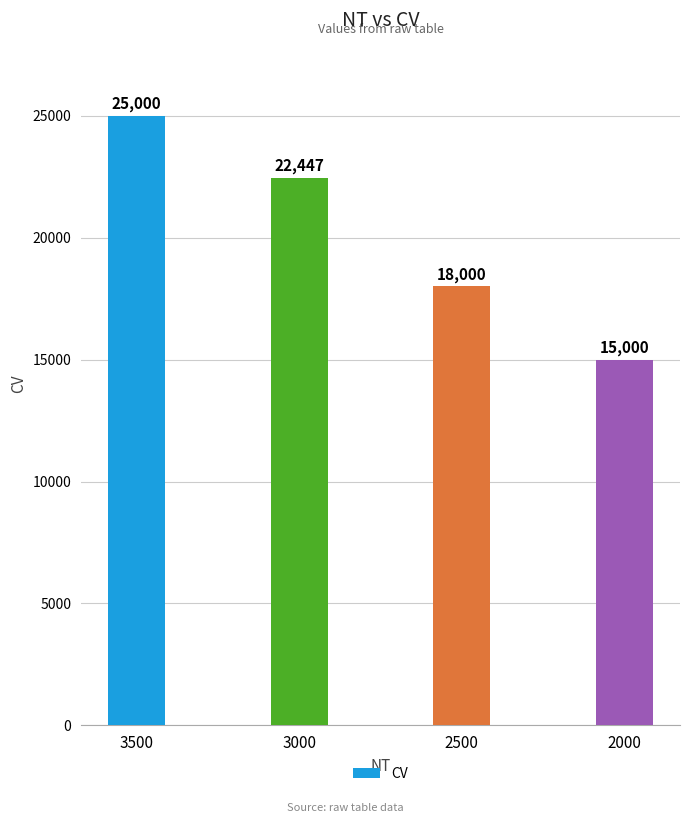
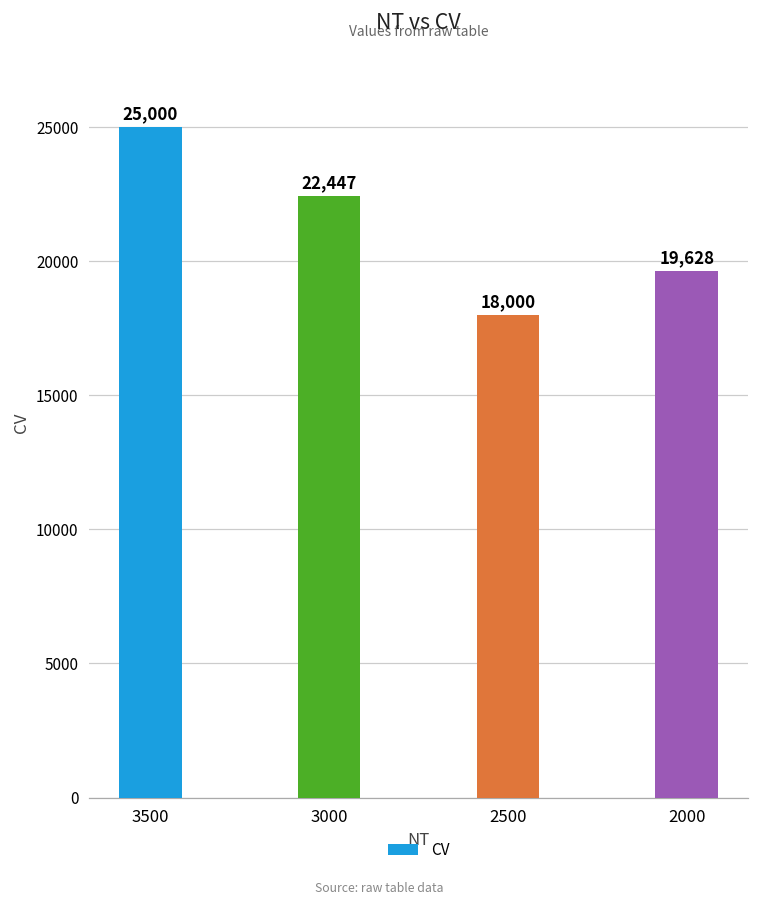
2000: 15,000 -> 19,628
